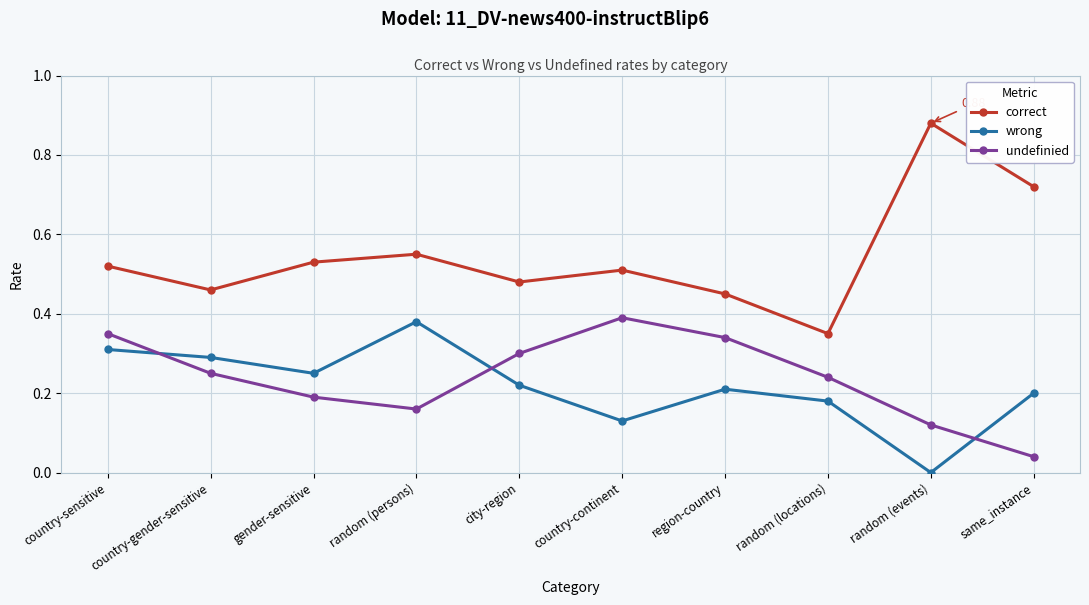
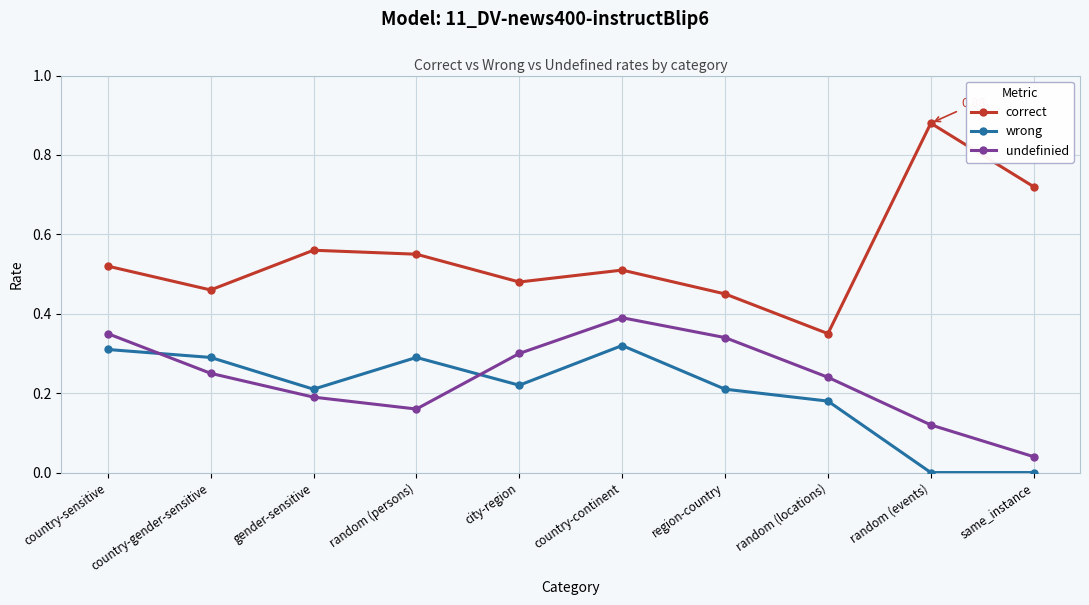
correct, gender-sensitive: 0.53 -> 0.56
wrong, gender-sensitive: 0.25 -> 0.21
wrong, random (persons): 0.38 -> 0.29
wrong, country-continent: 0.13 -> 0.32
wrong, same_instance: 0.2 -> 0.0
